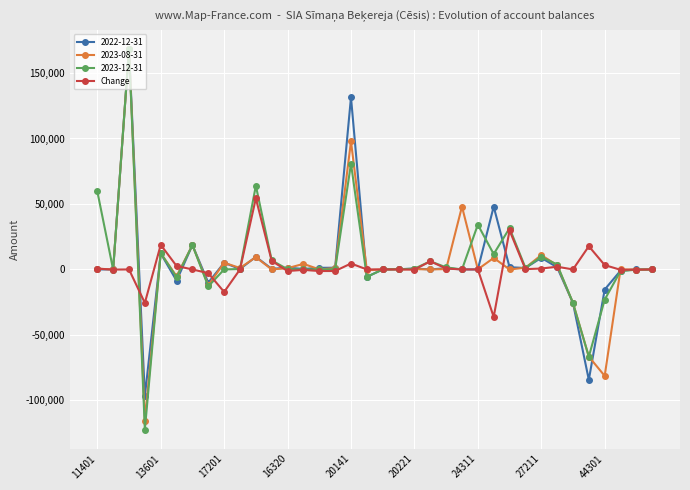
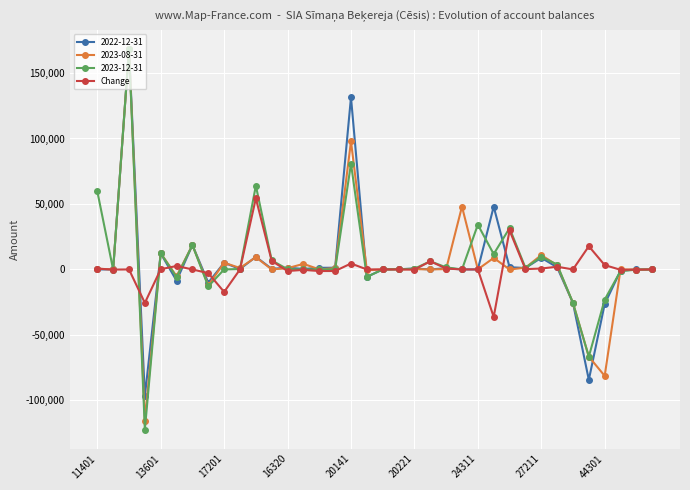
Change, 13601: 19,000 -> 0
2022-12-31, 44301: -15,000 -> -26,000
